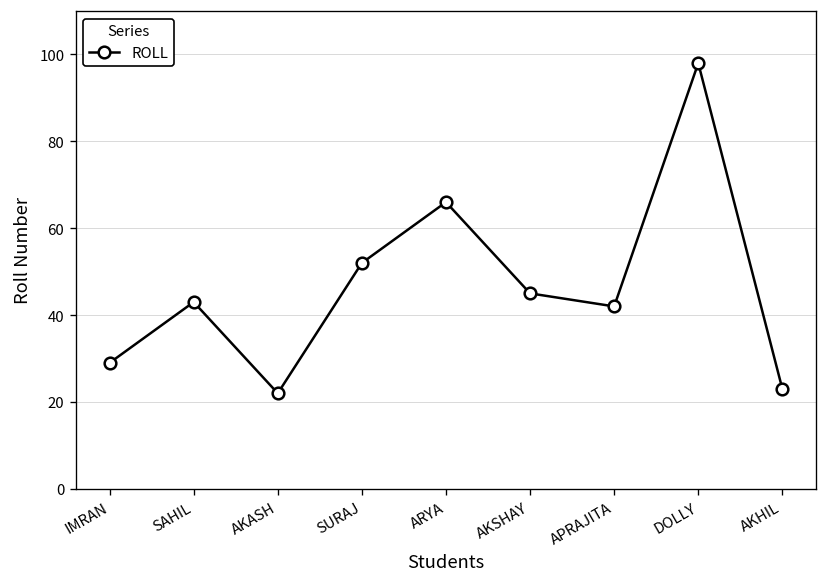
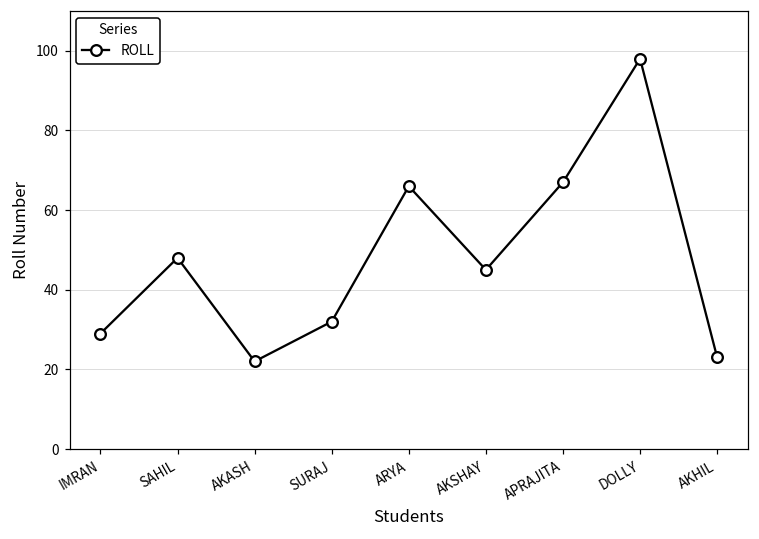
SAHIL: 43 -> 48
SURAJ: 52 -> 32
APRAJITA: 42 -> 67
